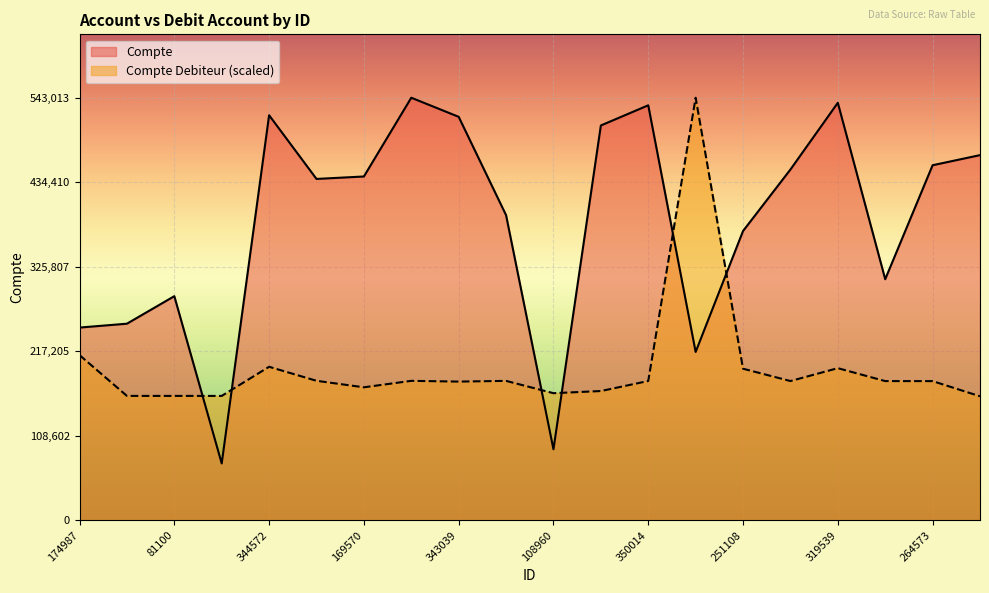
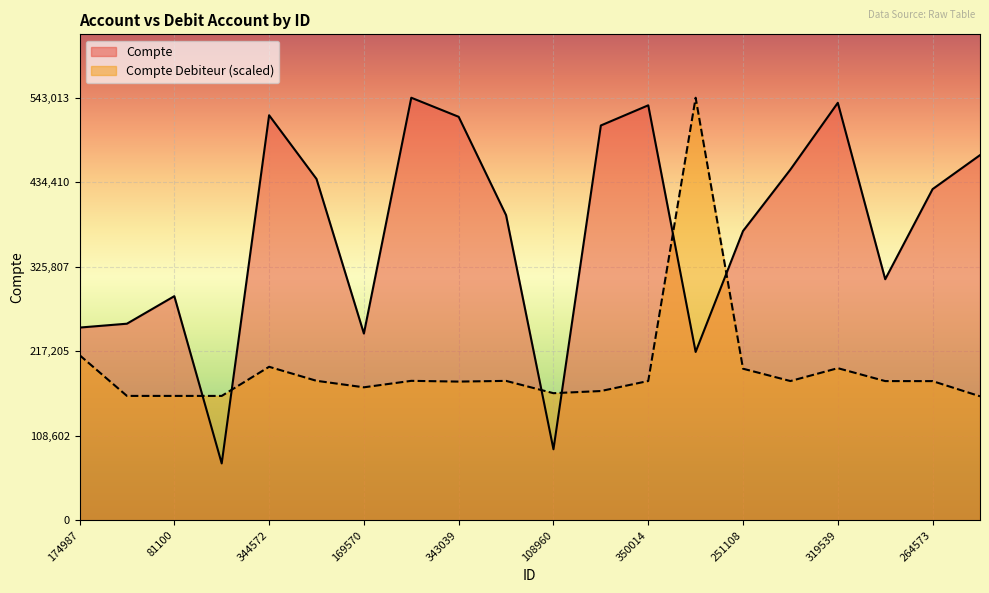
Compte, 169570: 440,000 -> 240,000
Compte, 264573: 460,000 -> 430,000
